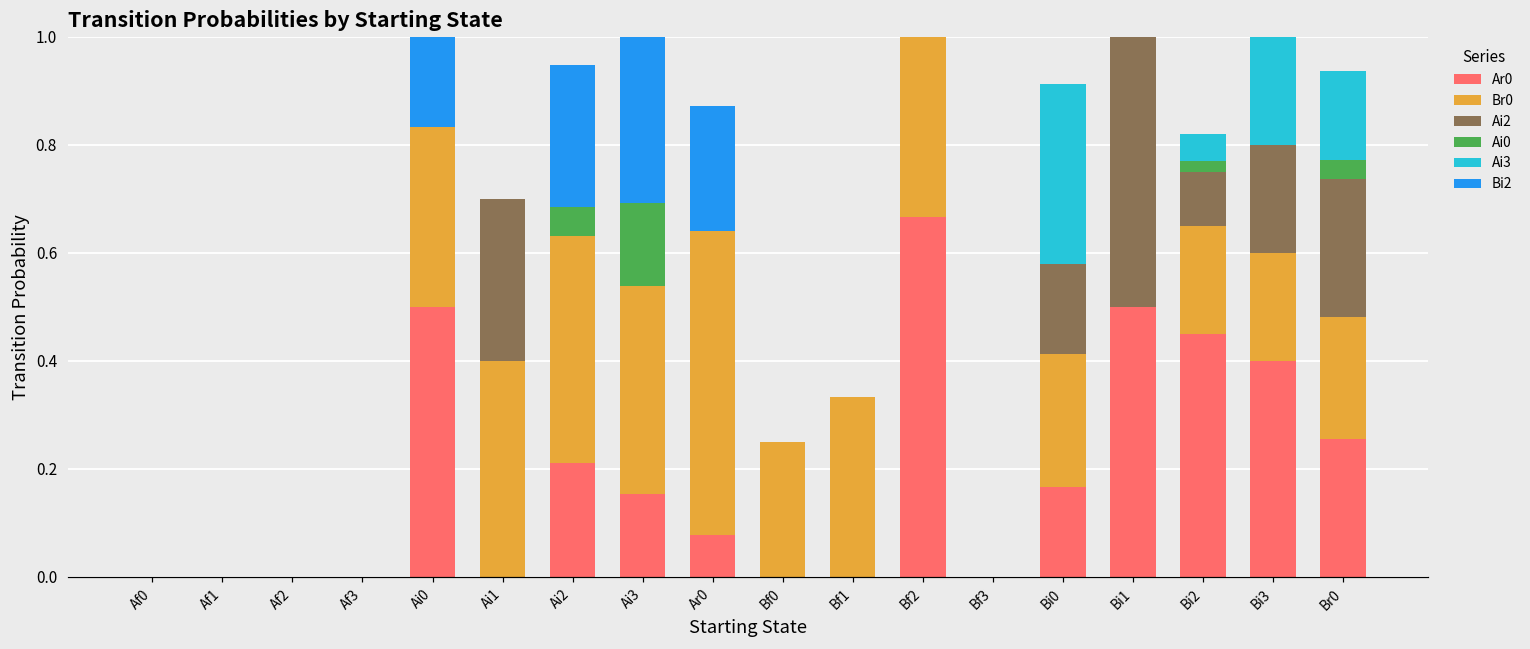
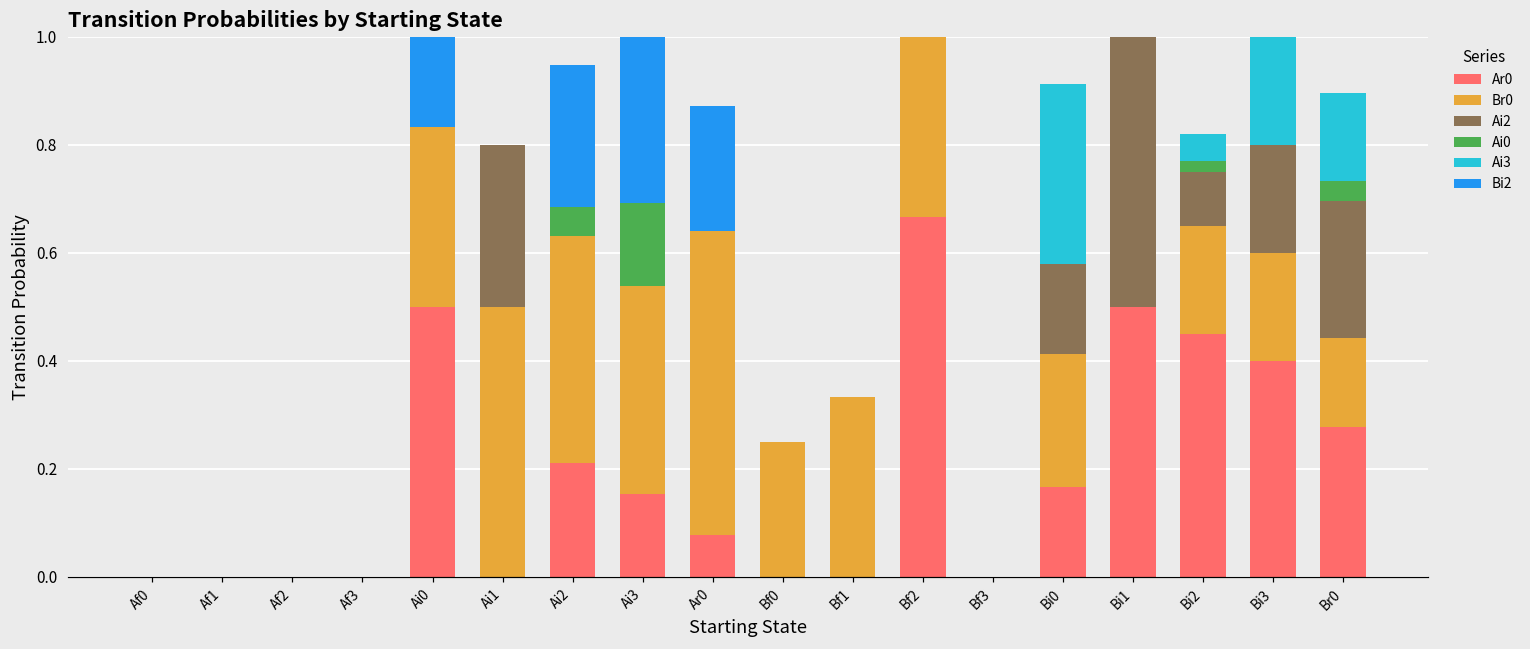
Br0, Ai1: 0.4 -> 0.5
Ar0, Br0: 0.25 -> 0.28
Br0, Br0: 0.23 -> 0.16
